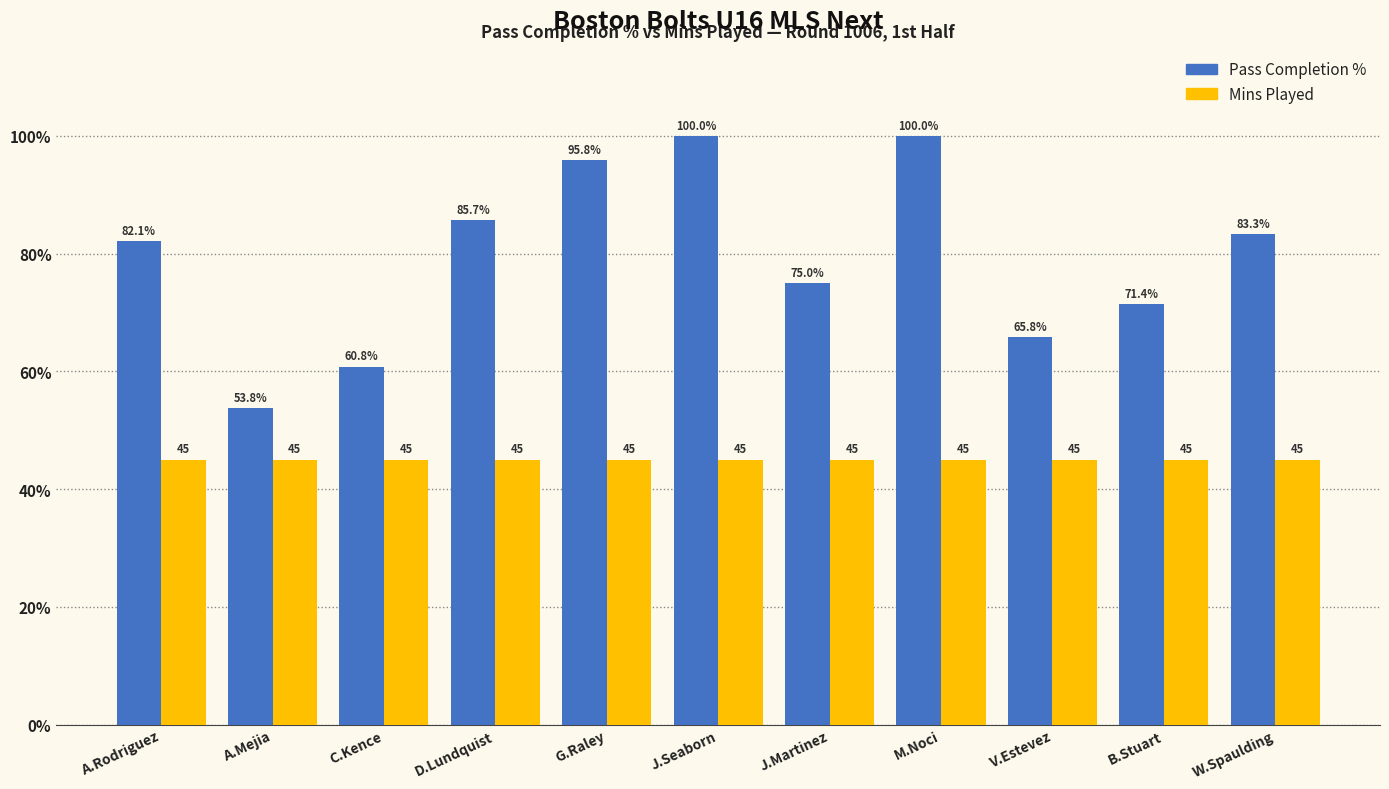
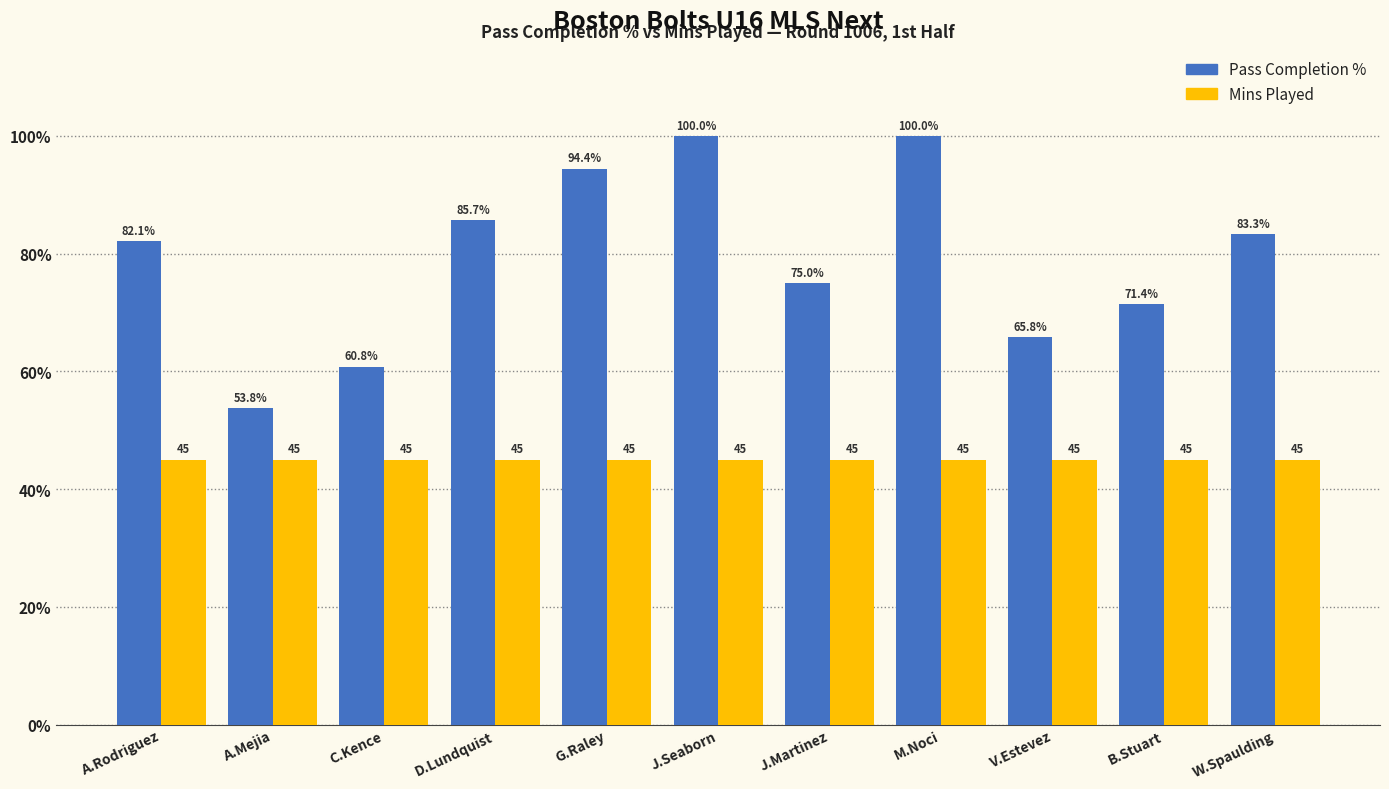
Pass Completion %, G.Raley: 95.8% -> 94.4%
